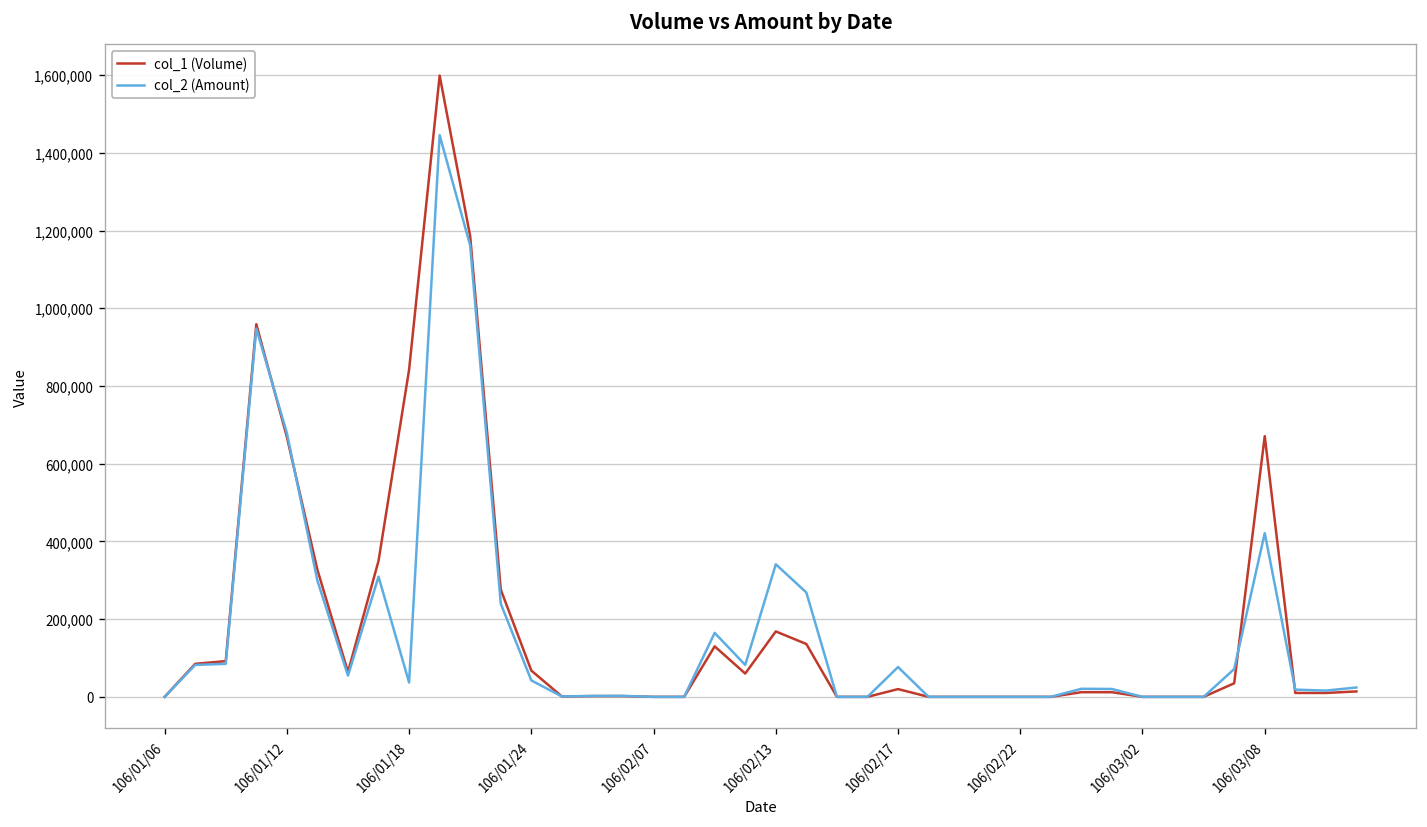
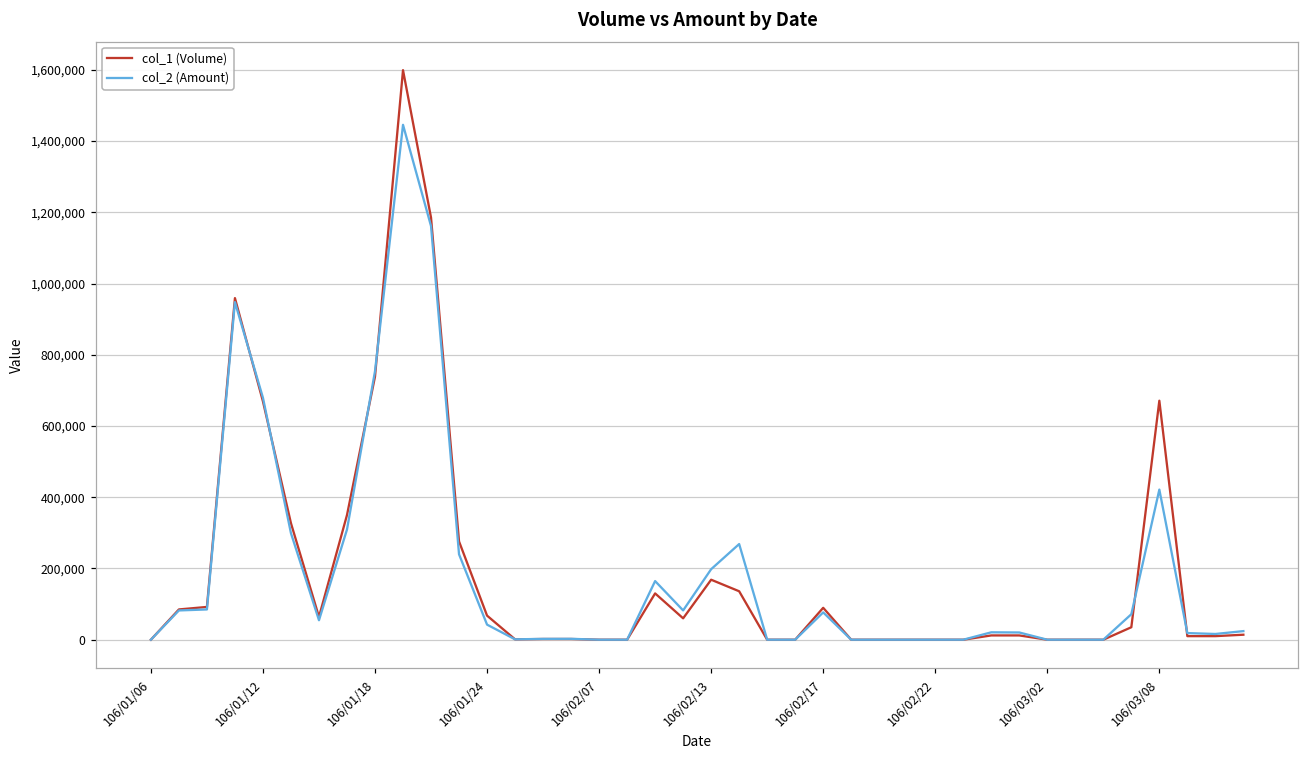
col_1 (Volume), 106/01/18: 840,000 -> 740,000
col_2 (Amount), 106/01/18: 40,000 -> 750,000
col_2 (Amount), 106/02/13: 340,000 -> 200,000
col_1 (Volume), 106/02/17: 20,000 -> 90,000
